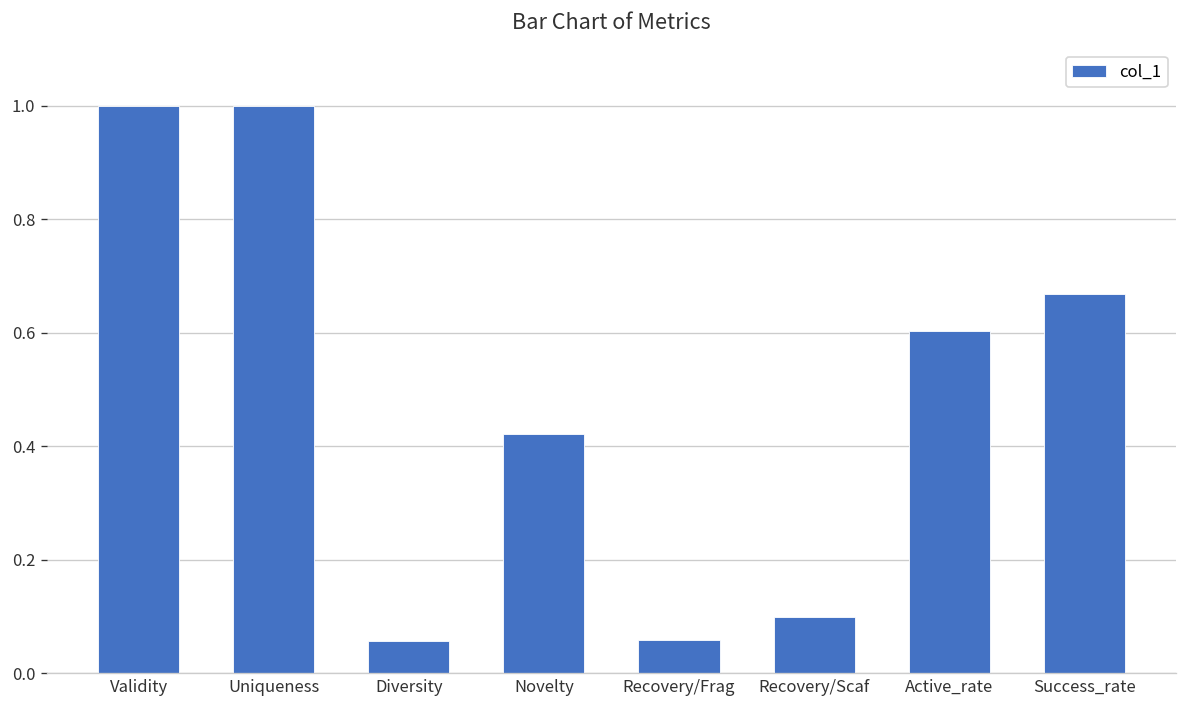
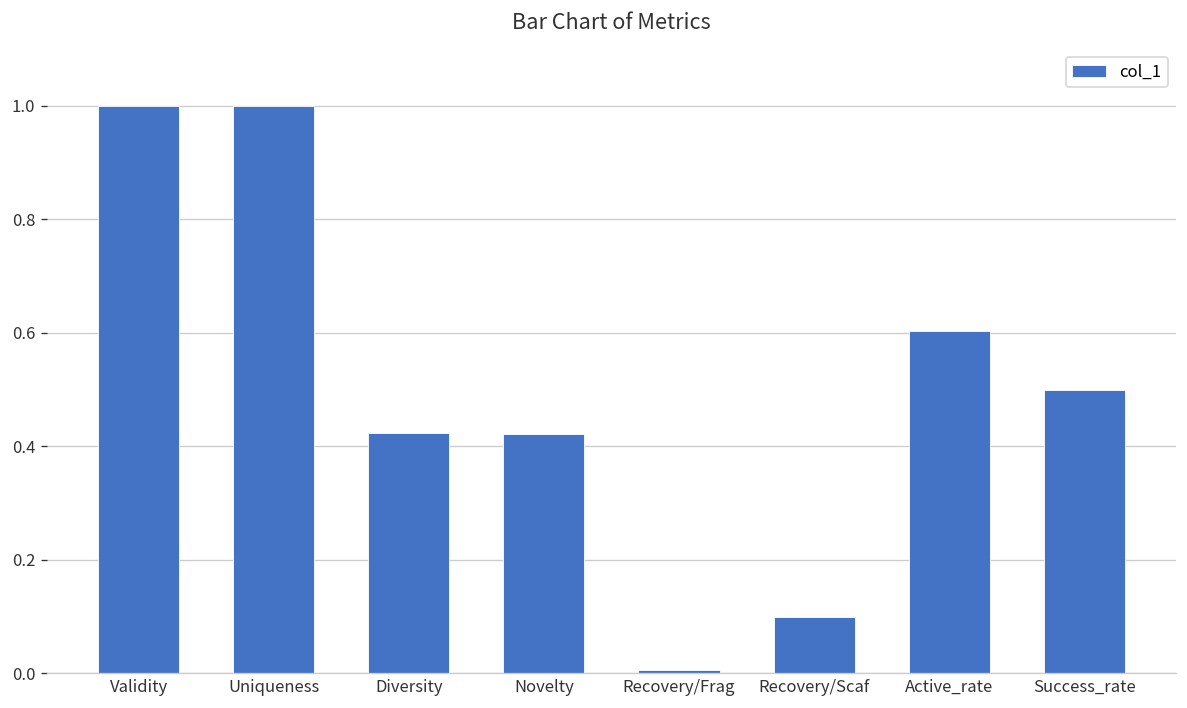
Diversity: 0.06 -> 0.42
Recovery/Frag: 0.06 -> 0.01
Success_rate: 0.67 -> 0.50
